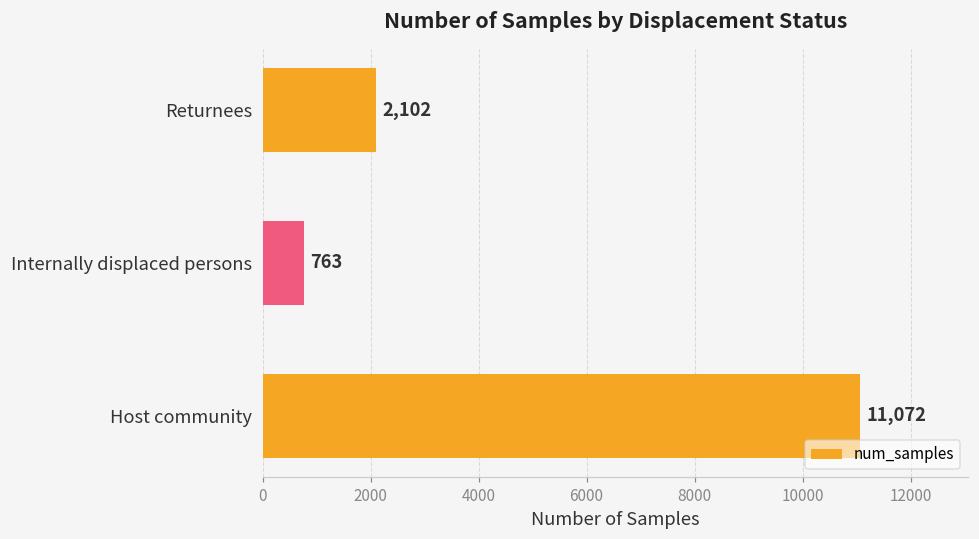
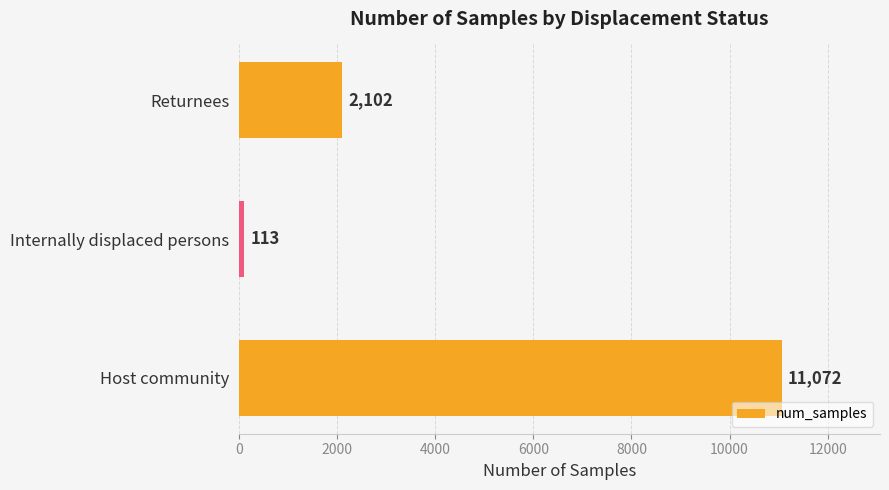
Internally displaced persons: 763 -> 113
